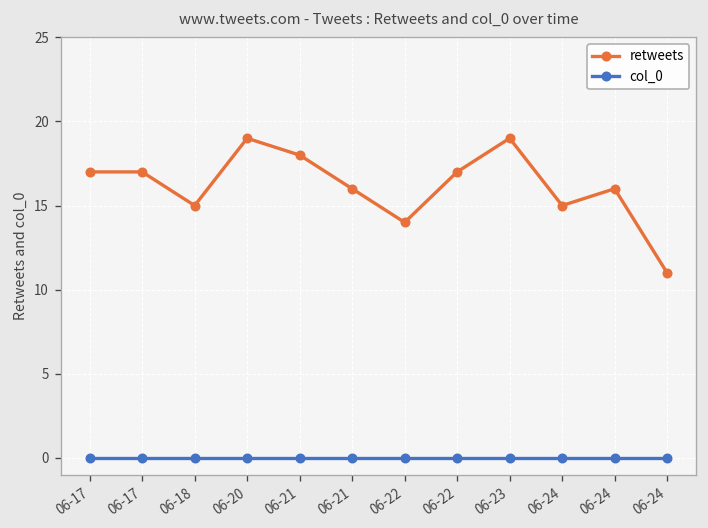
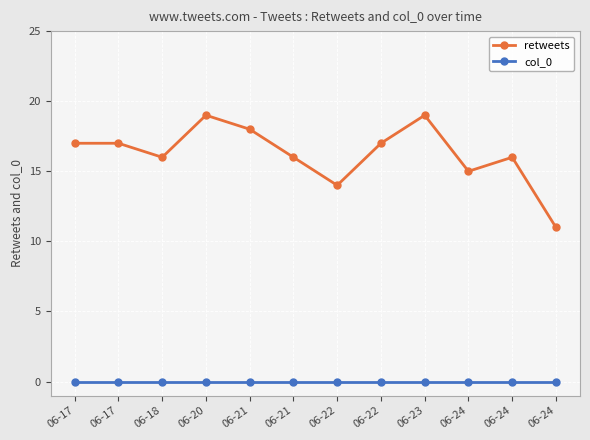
retweets, 06-18: 15 -> 16
